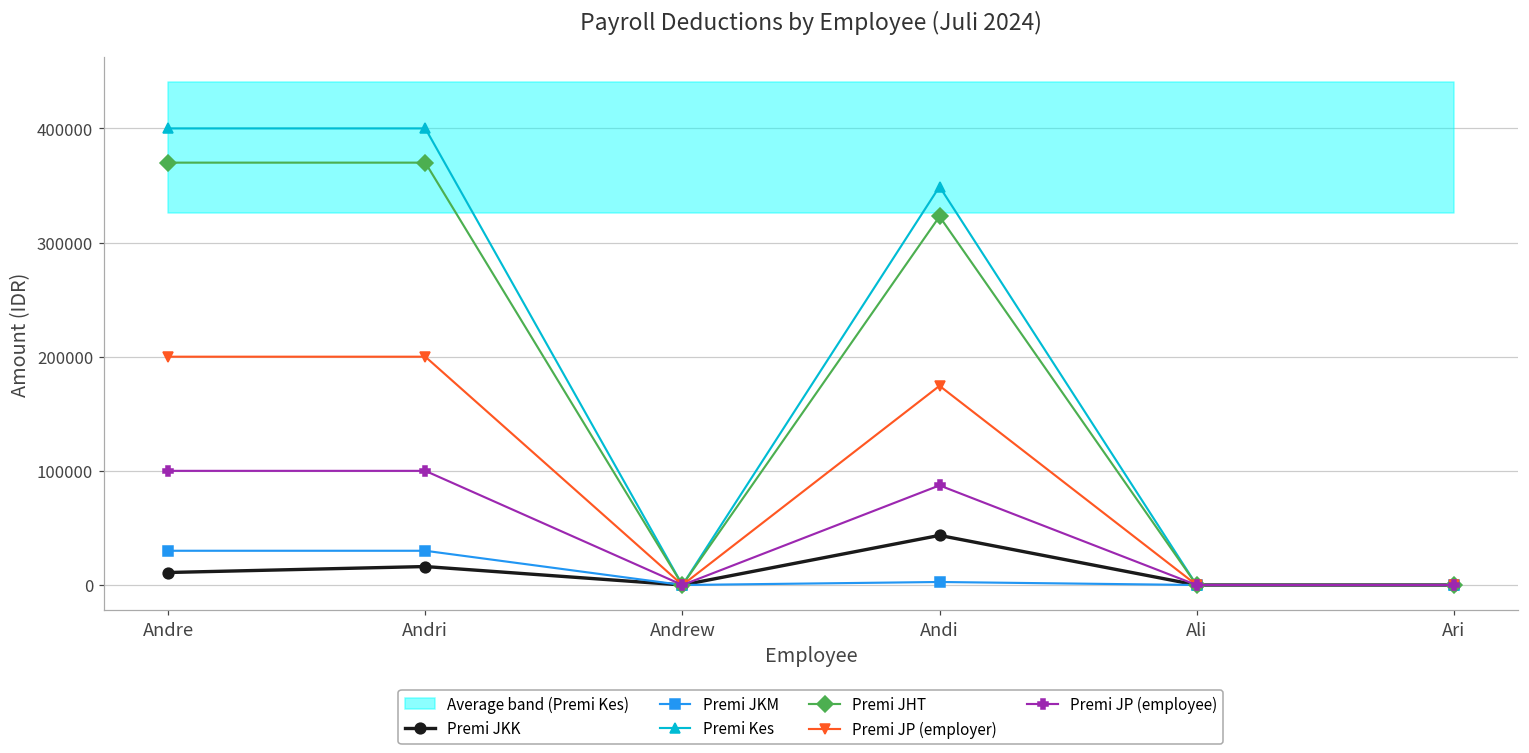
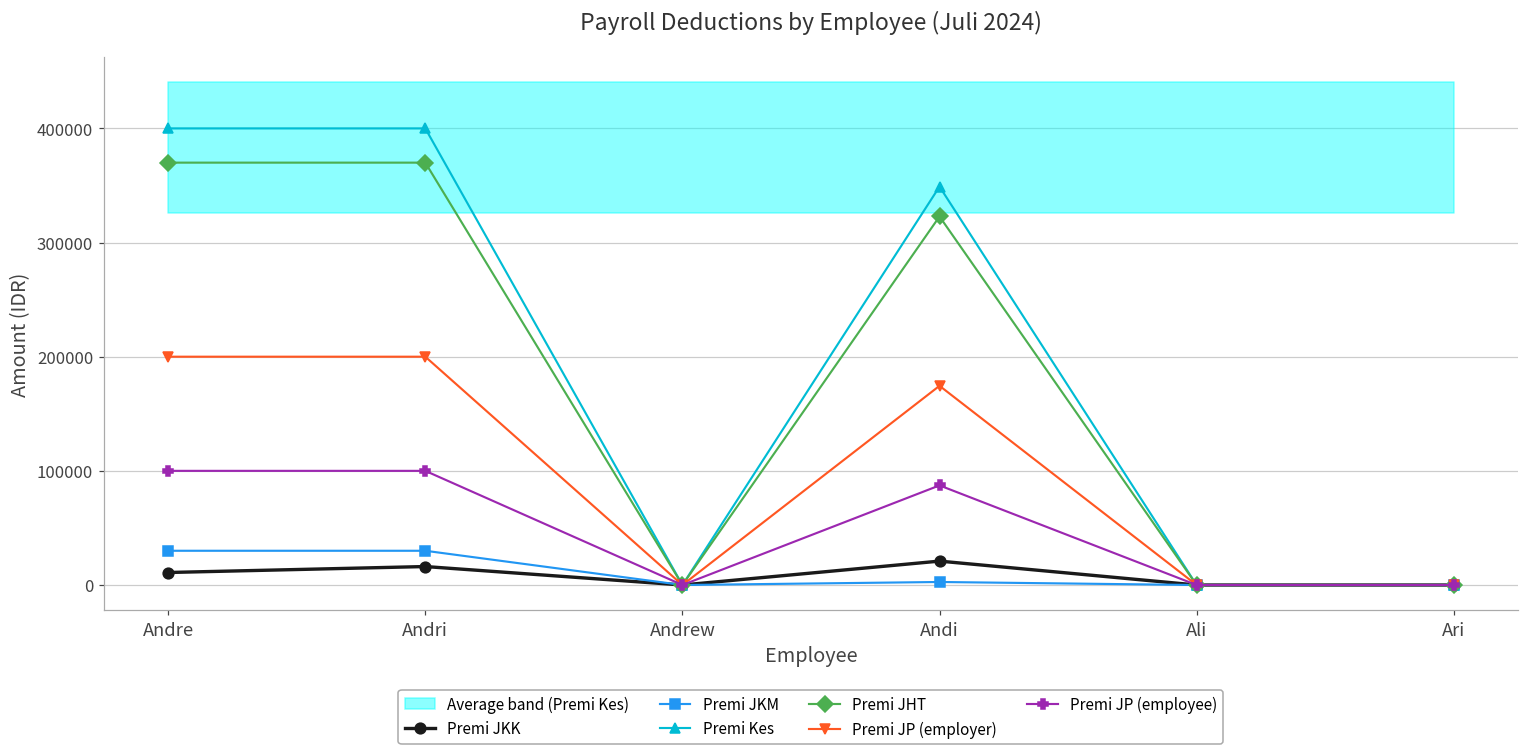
Premi JKK, Andi: 43000 -> 21000
